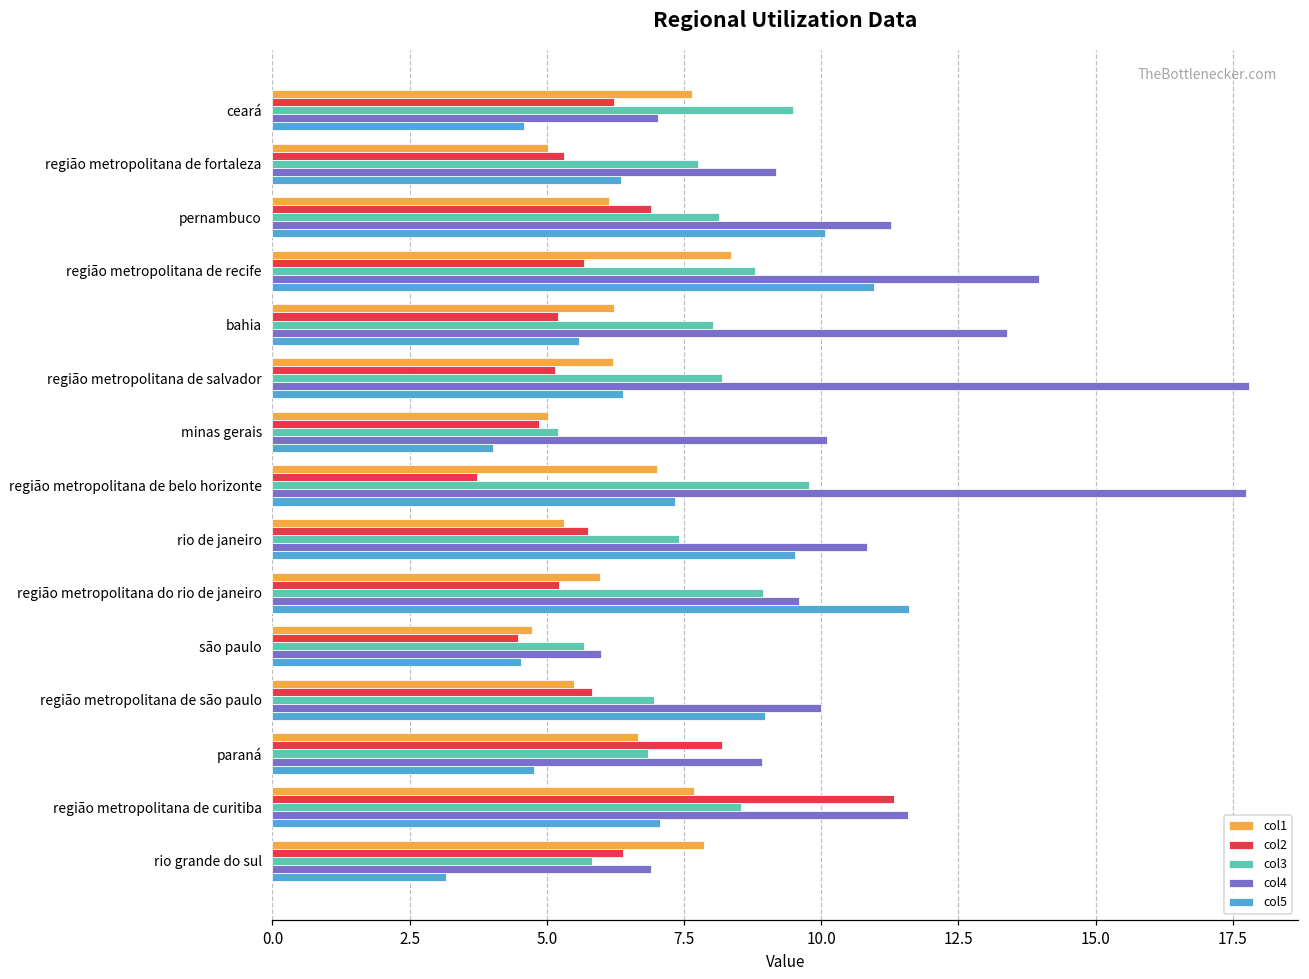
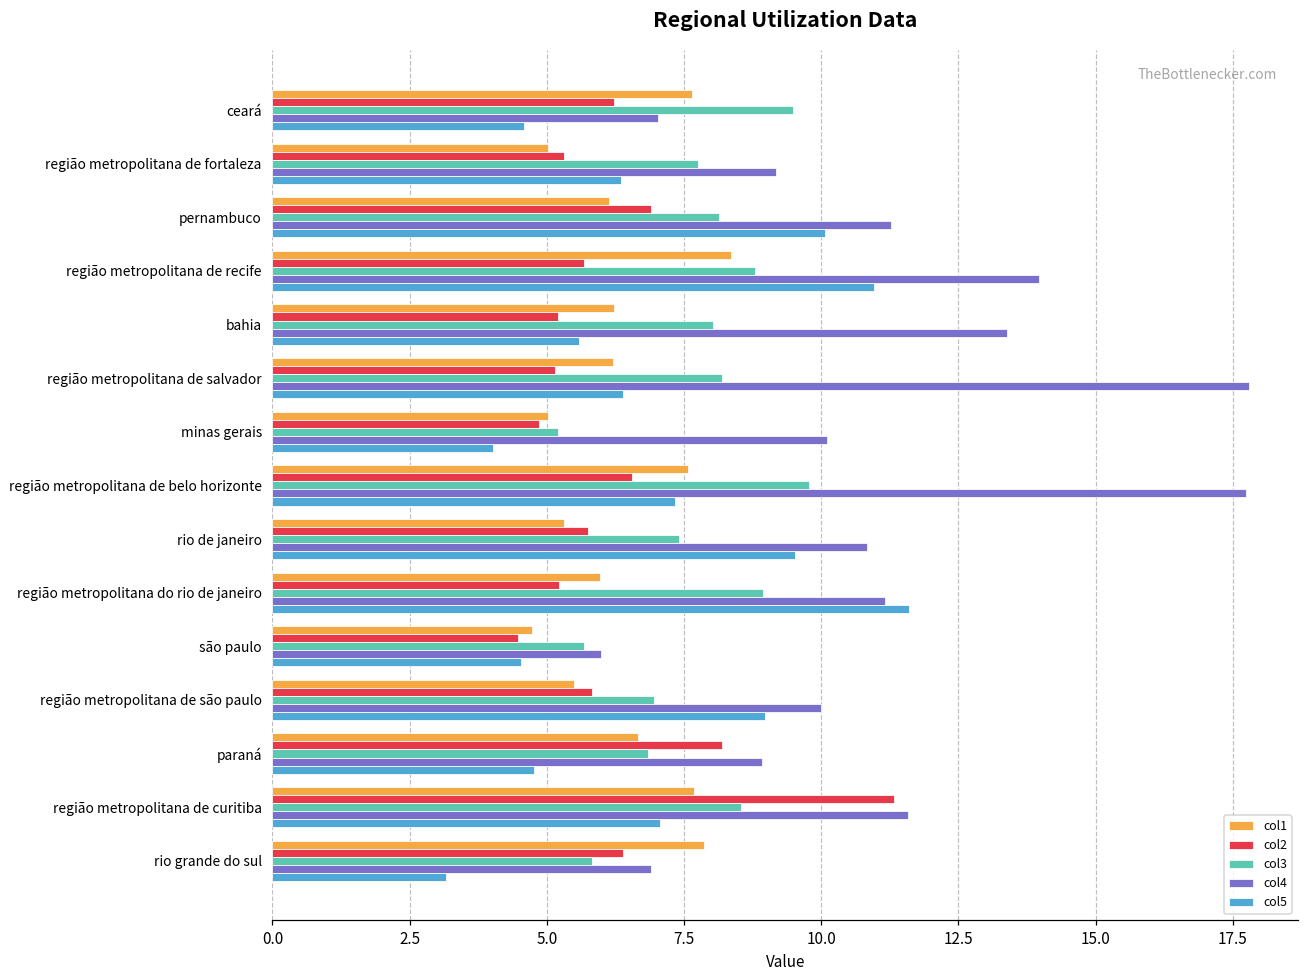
col1, região metropolitana de belo horizonte: 7.0 -> 7.6
col2, região metropolitana de belo horizonte: 3.7 -> 6.6
col4, região metropolitana do rio de janeiro: 9.6 -> 11.2
